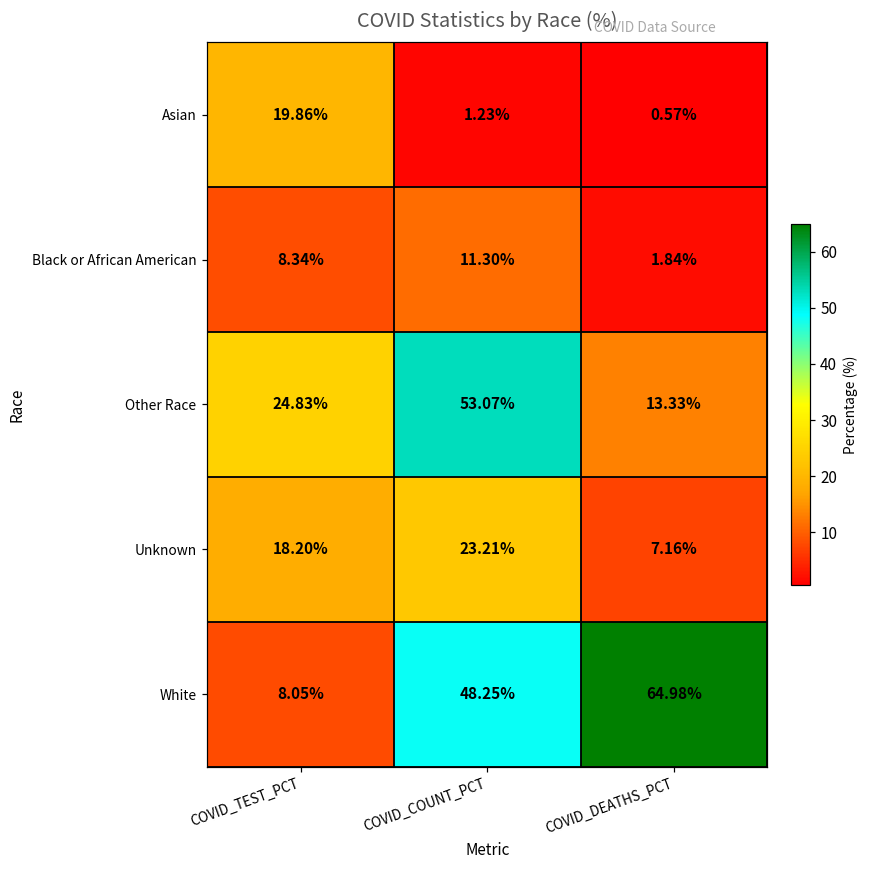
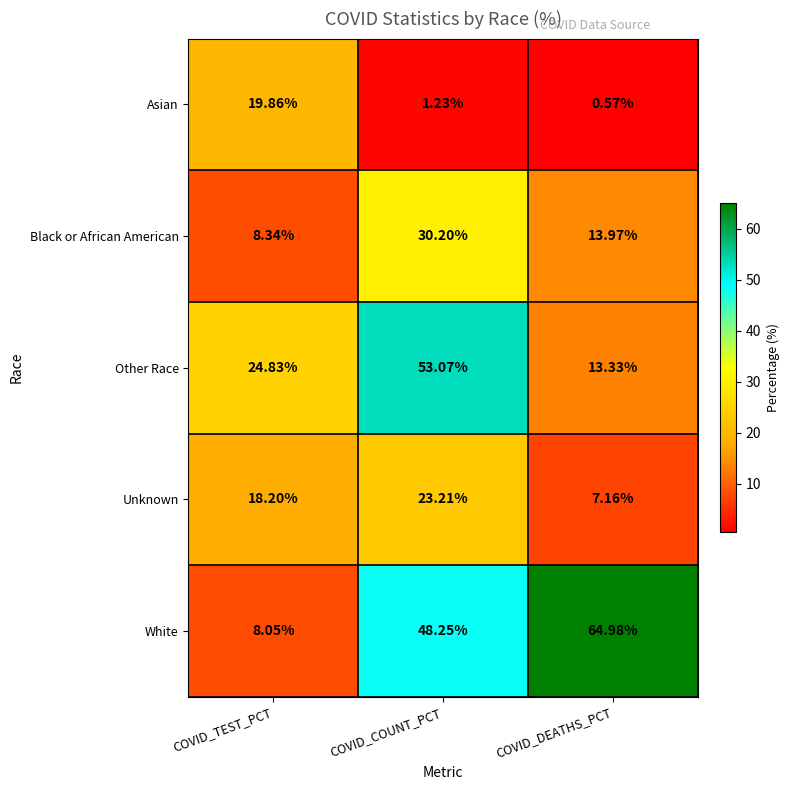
Black or African American, COVID_COUNT_PCT: 11.30% -> 30.20%
Black or African American, COVID_DEATHS_PCT: 1.84% -> 13.97%
